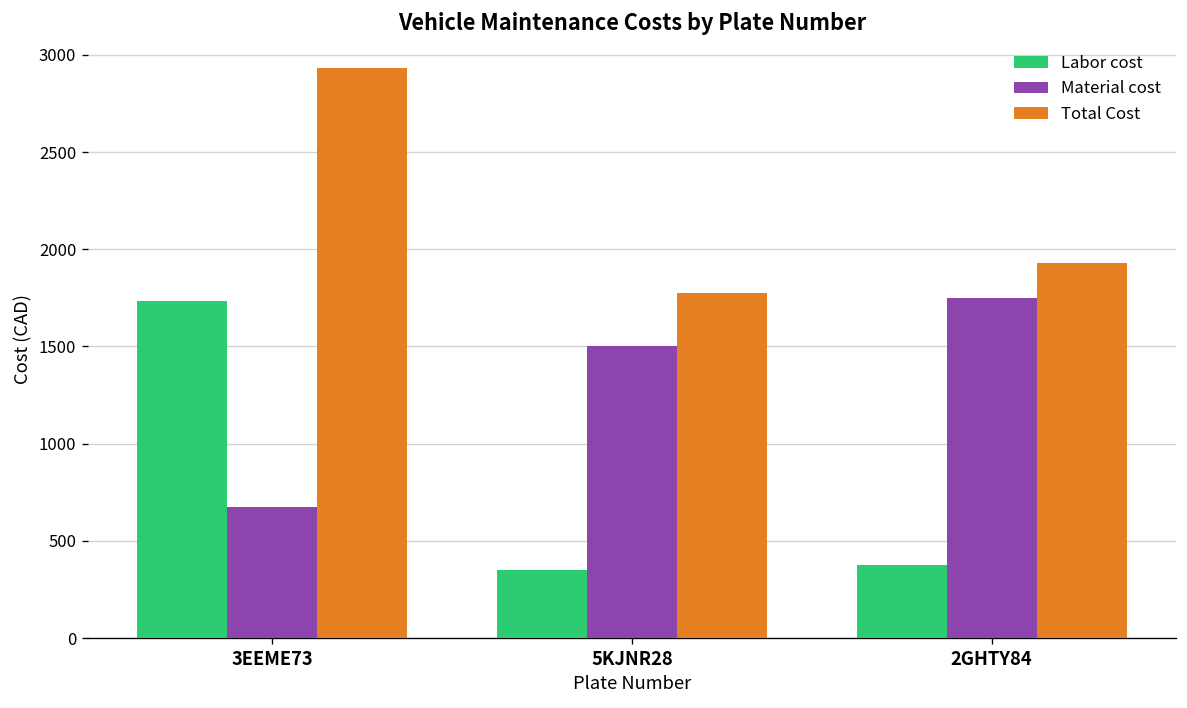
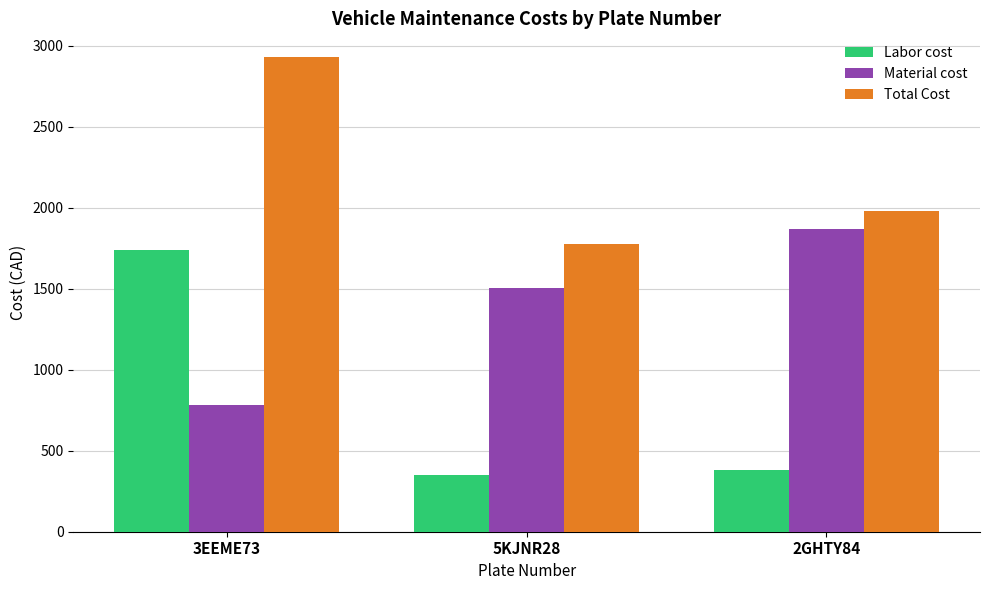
Material cost, 3EEME73: 680 -> 780
Material cost, 2GHTY84: 1750 -> 1870
Total Cost, 2GHTY84: 1930 -> 1980
